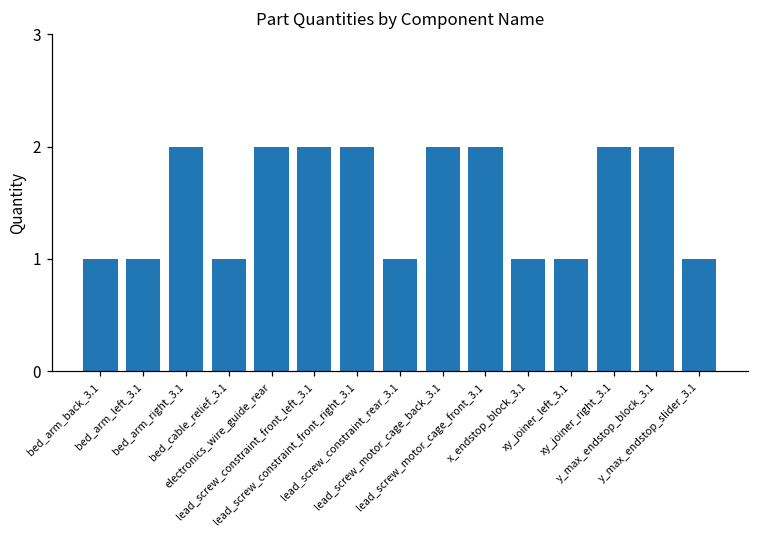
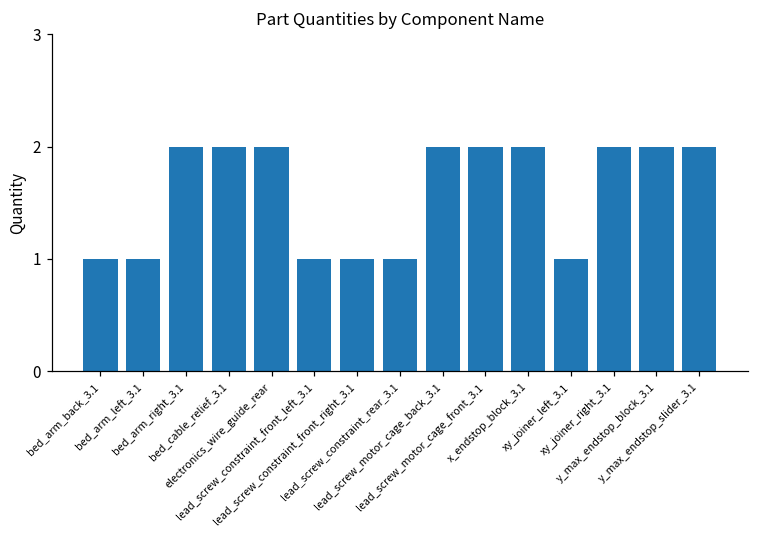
bed_cable_relief_3.1: 1 -> 2
lead_screw_constraint_front_left_3.1: 2 -> 1
lead_screw_constraint_front_right_3.1: 2 -> 1
x_endstop_block_3.1: 1 -> 2
y_max_endstop_slider_3.1: 1 -> 2
